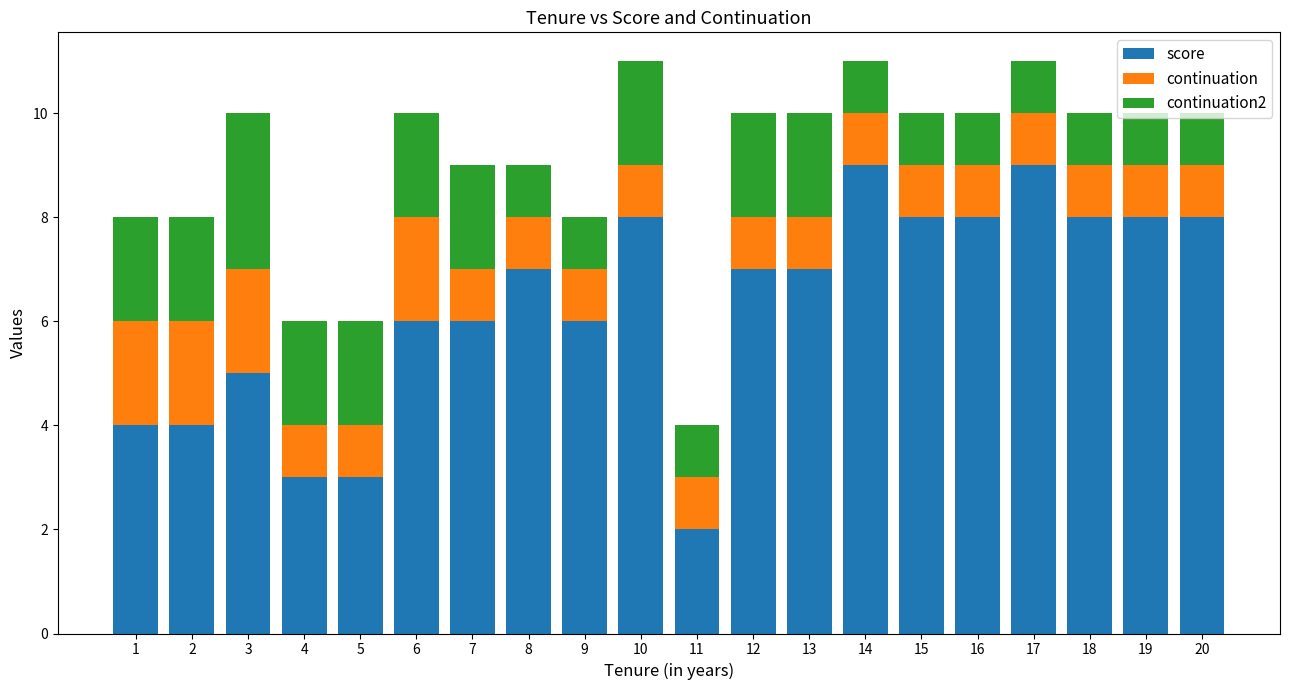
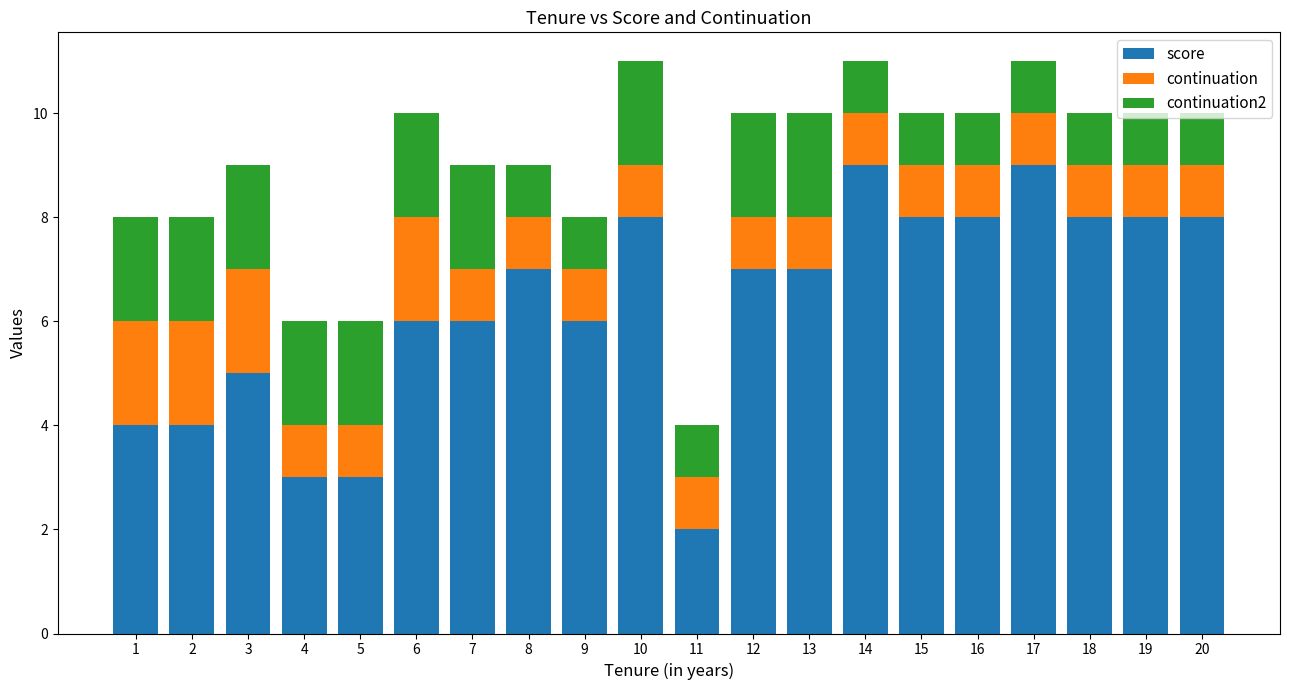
continuation2, 3: 3 -> 2
